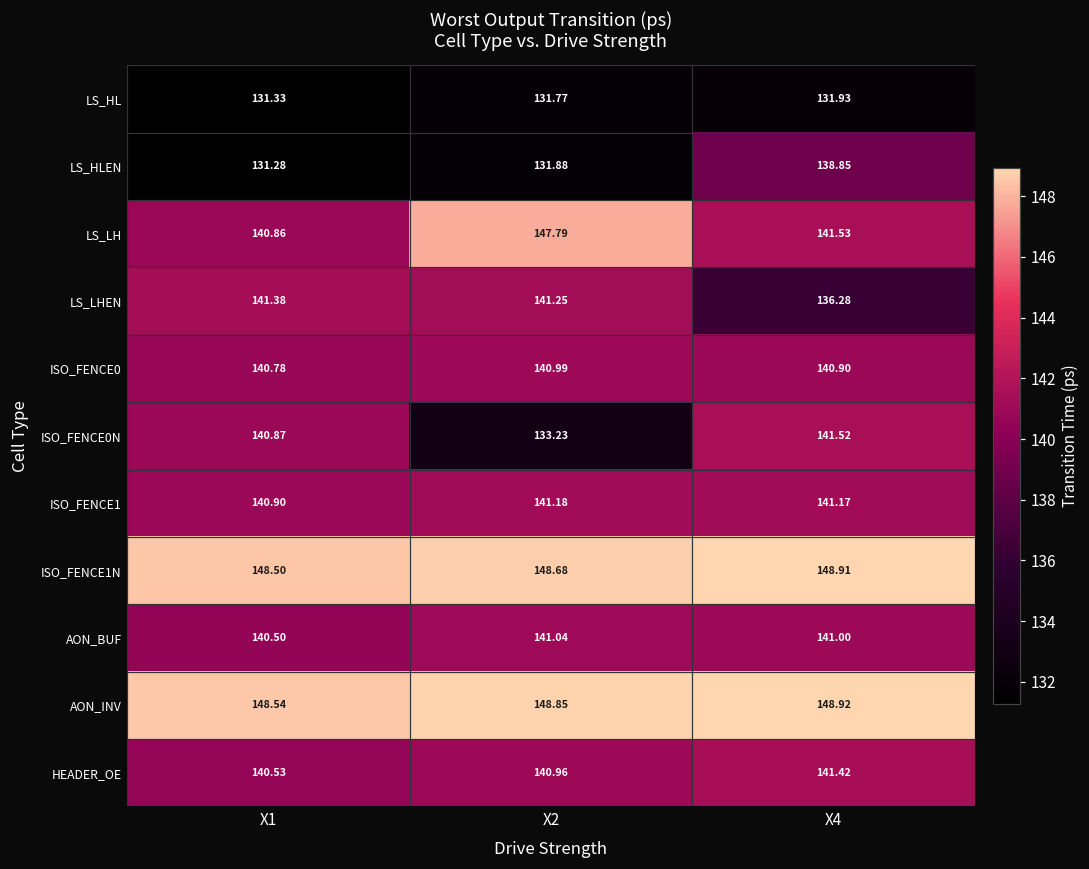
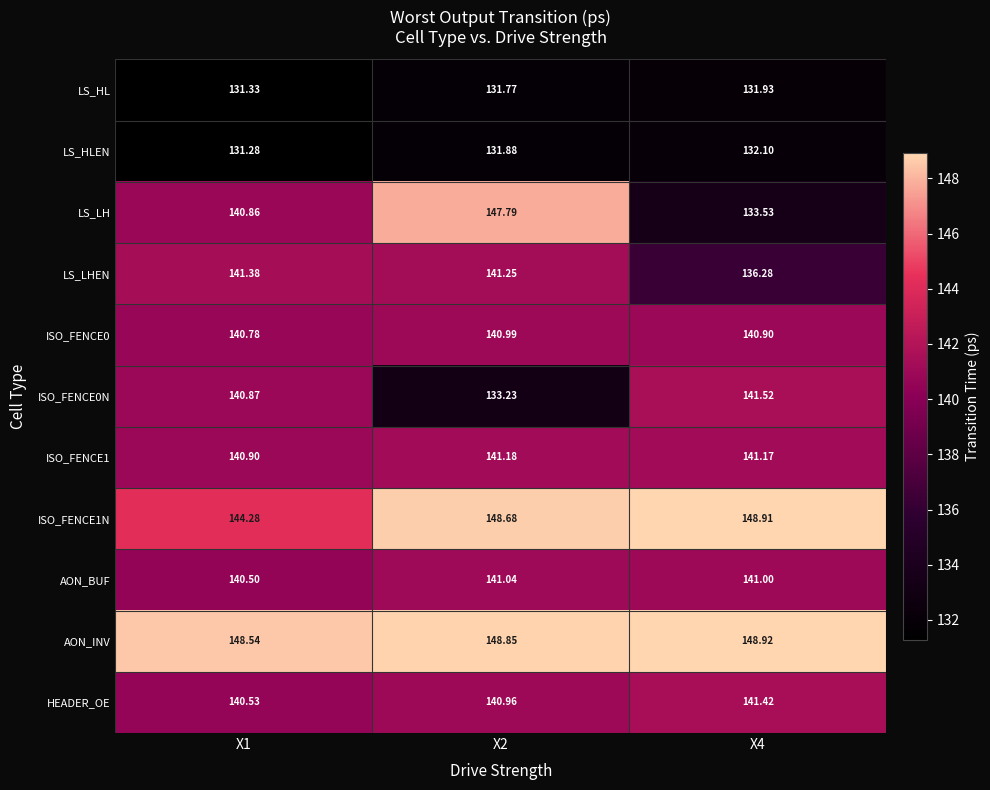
LS_HLEN, X4: 138.85 -> 132.10
LS_LH, X4: 141.53 -> 133.53
ISO_FENCE1N, X1: 148.50 -> 144.28
